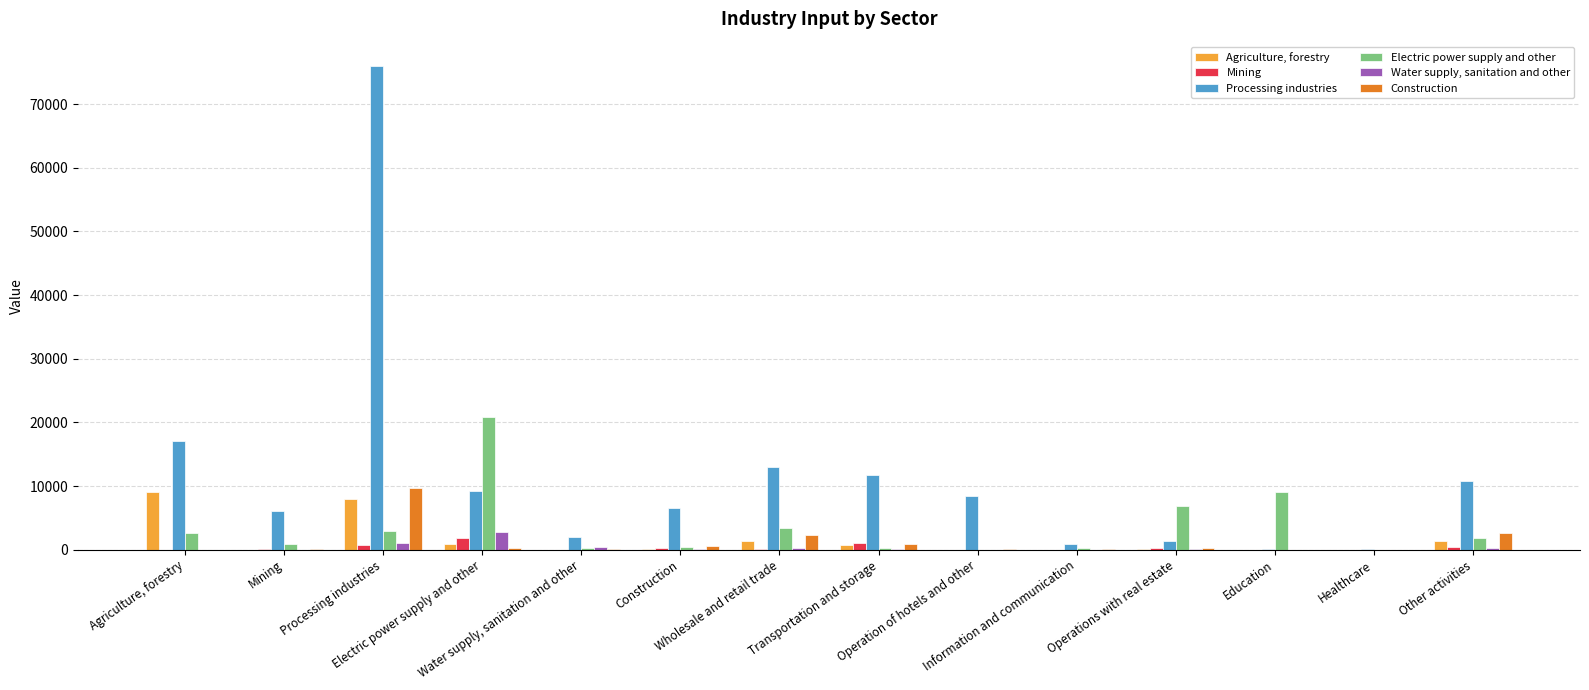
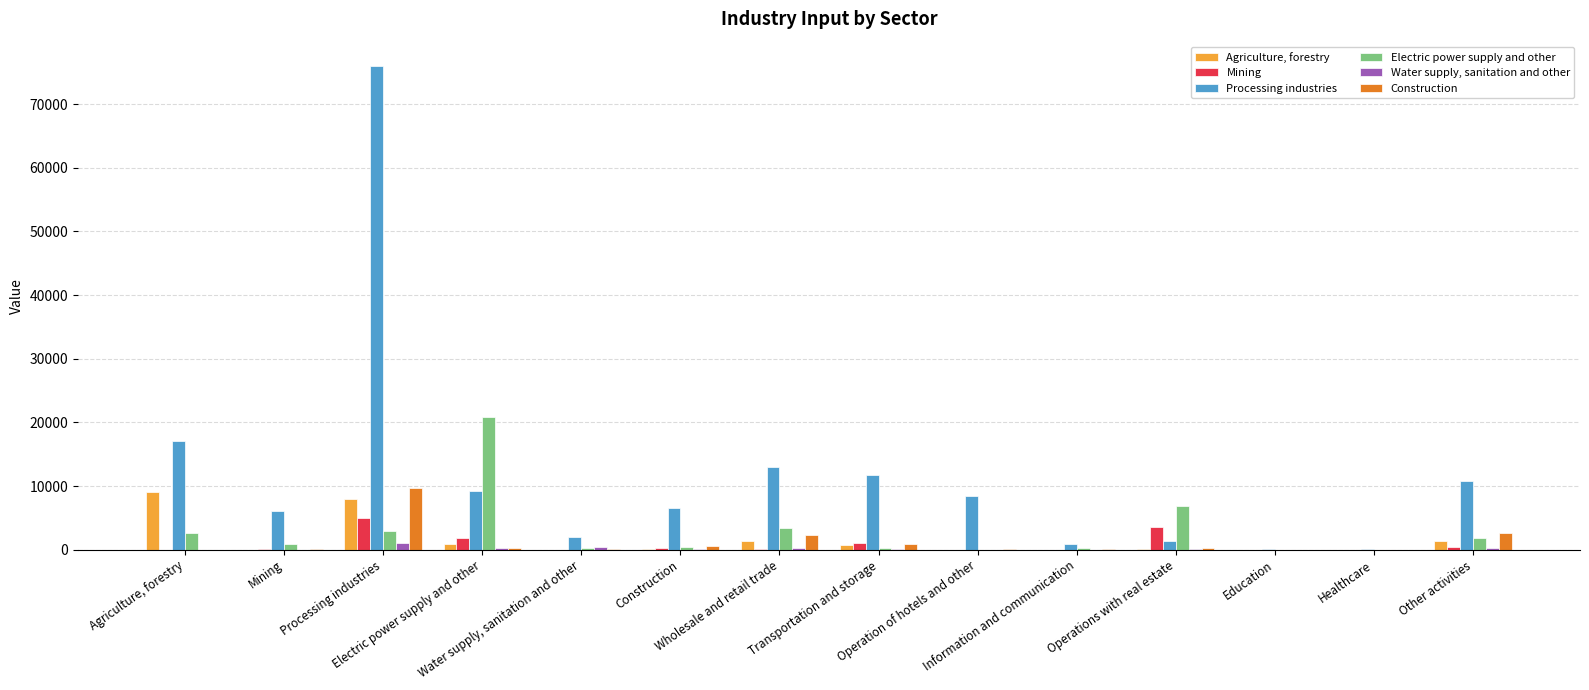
Mining, Processing industries: 1000 -> 5000
Water supply, sanitation and other, Electric power supply and other: 3000 -> 0
Mining, Operations with real estate: 0 -> 4000
Electric power supply and other, Education: 9000 -> 0
